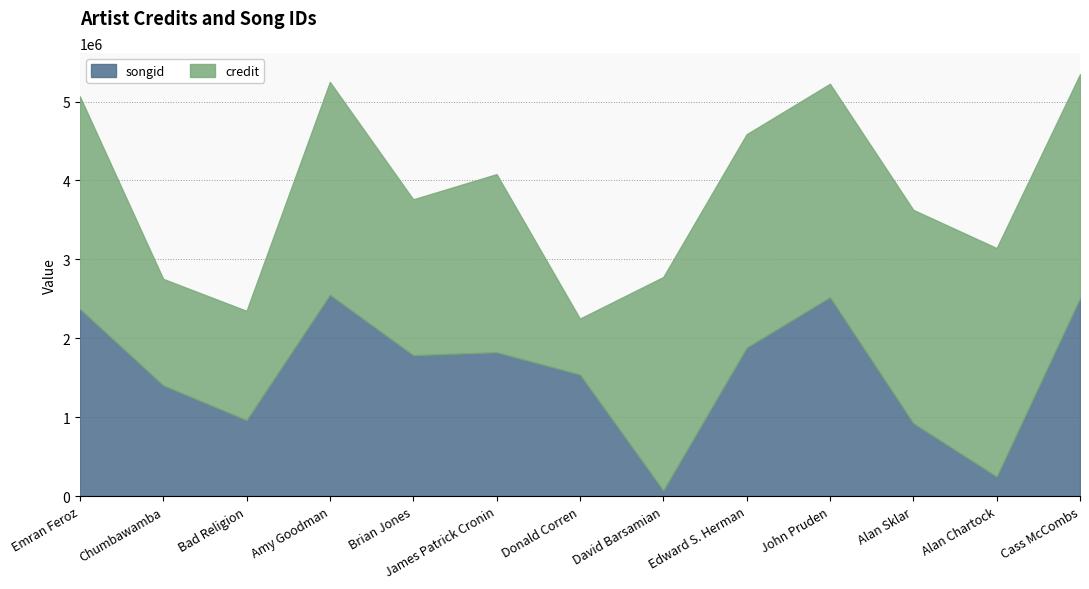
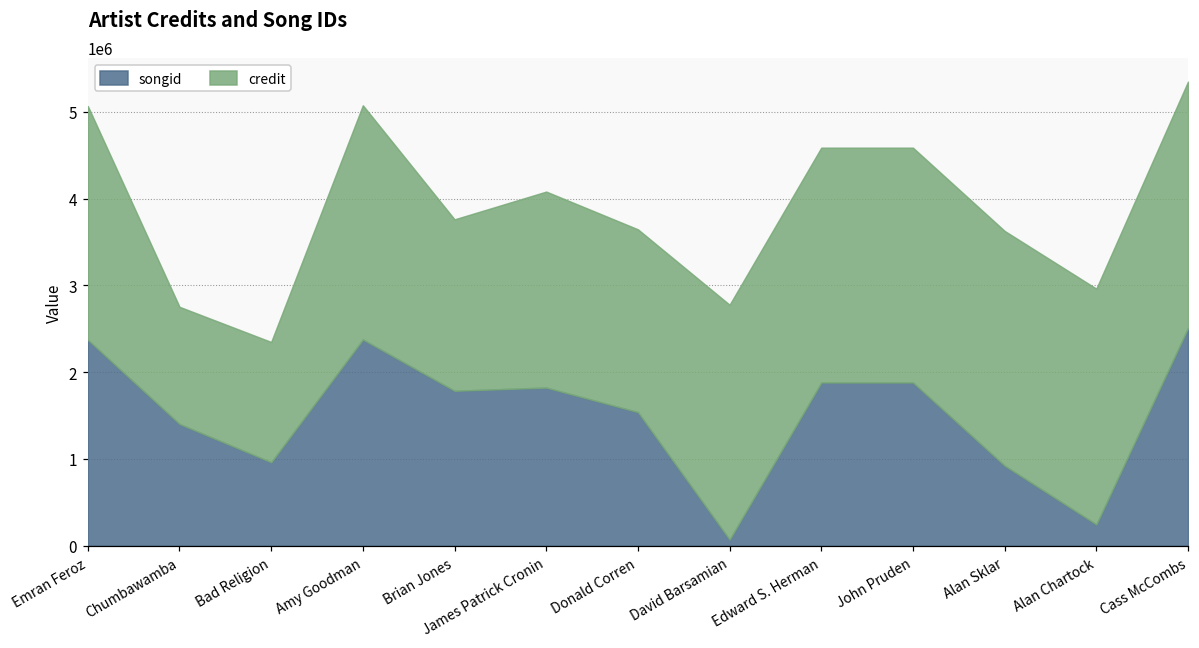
songid, Amy Goodman: 2600000 -> 2400000
credit, Donald Corren: 700000 -> 2100000
songid, John Pruden: 2500000 -> 1900000
credit, Alan Chartock: 2900000 -> 2700000
